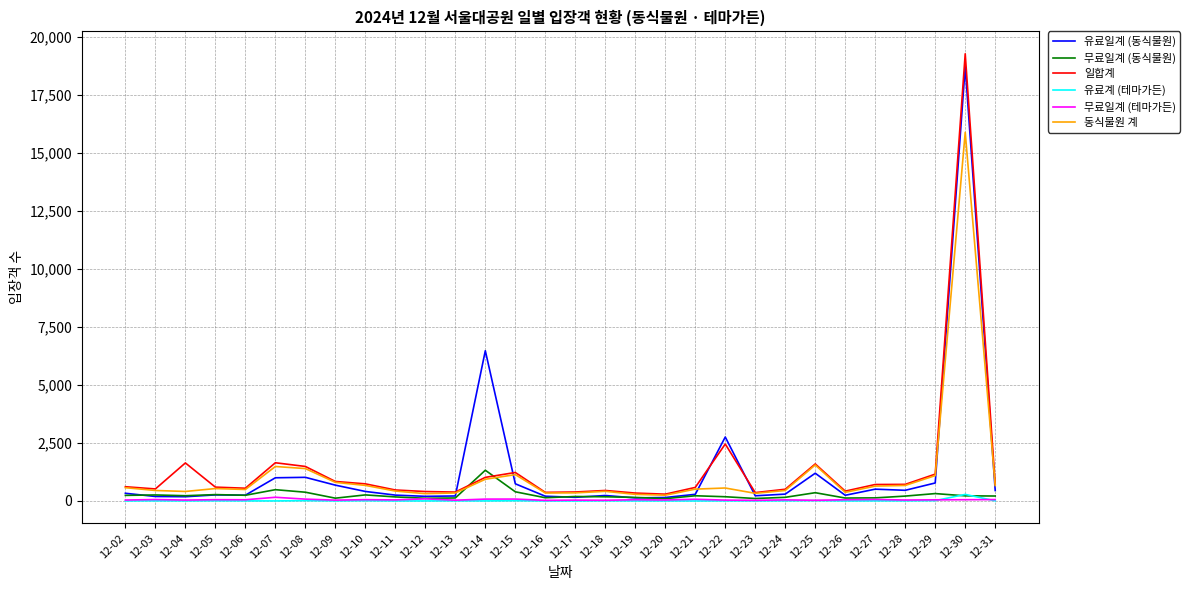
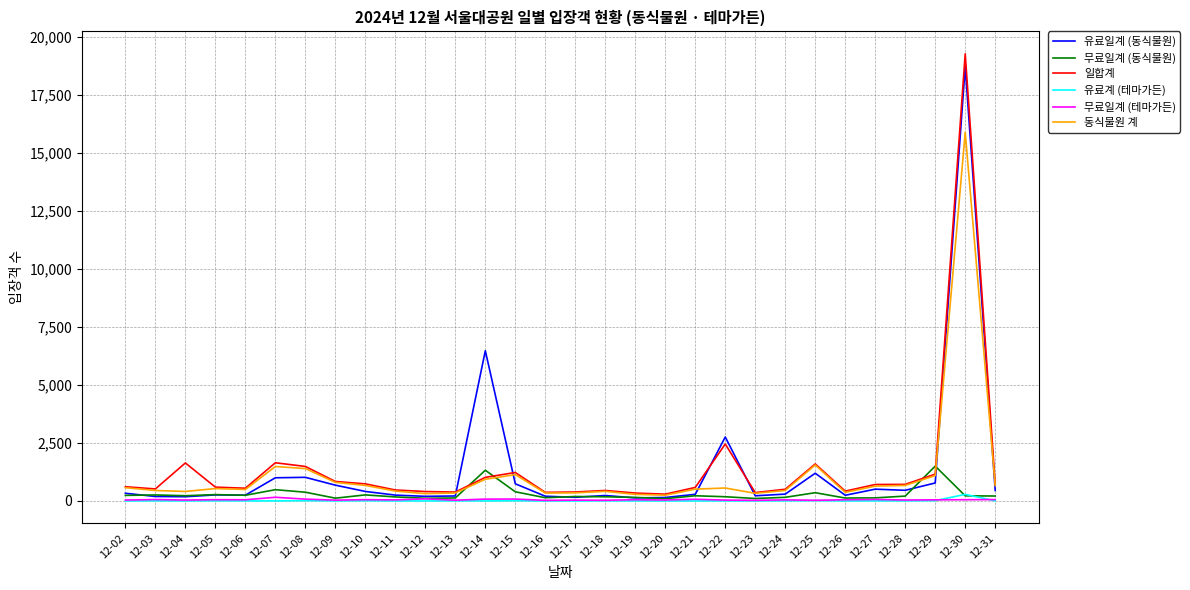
무료일계 (동식물원), 12-29: 300 -> 1,500
